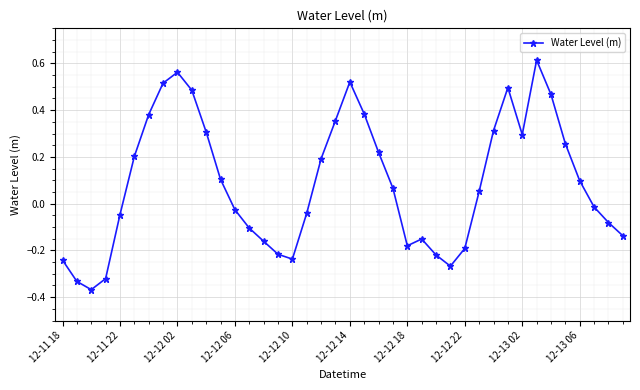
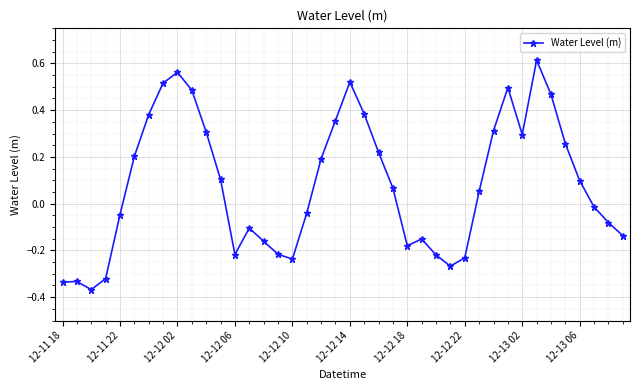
12-11 18: -0.24 -> -0.34
12-12 06: -0.03 -> -0.22
12-12 22: -0.19 -> -0.23
